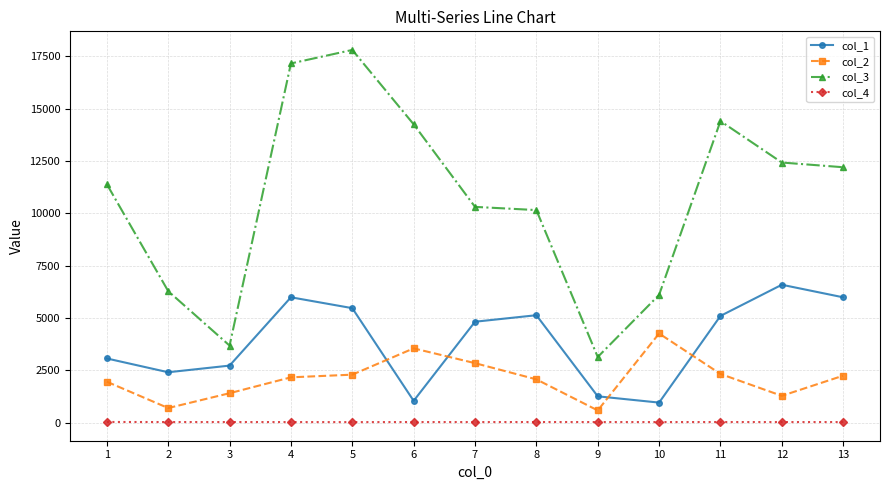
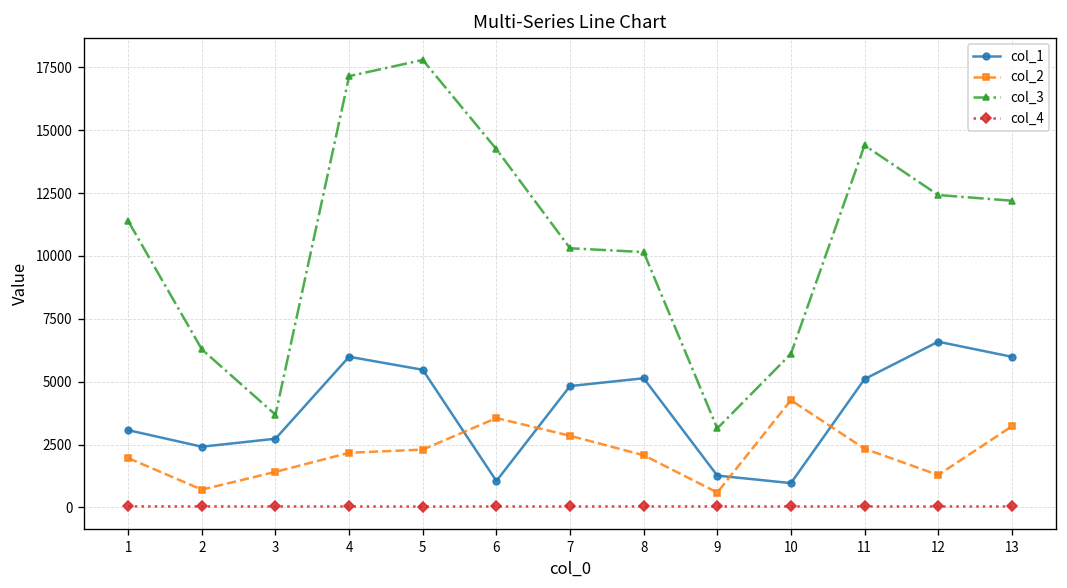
col_2, 13: 2300 -> 3200
